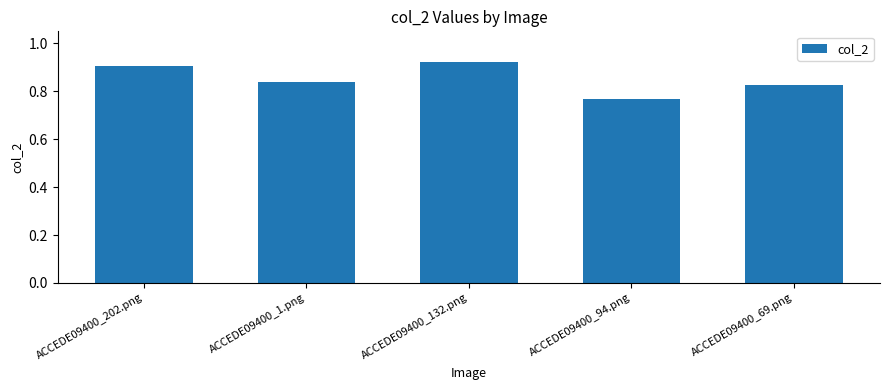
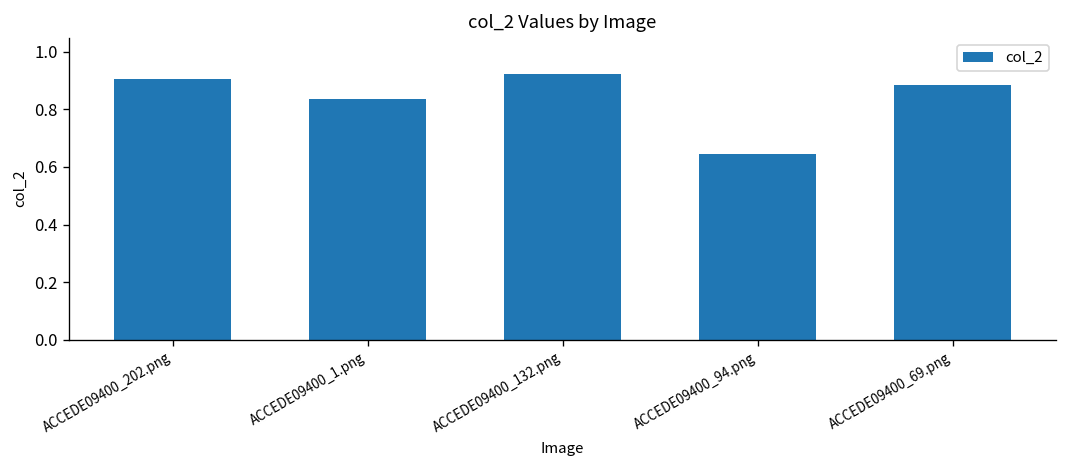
ACCEDE09400_94.png: 0.77 -> 0.65
ACCEDE09400_69.png: 0.83 -> 0.89
